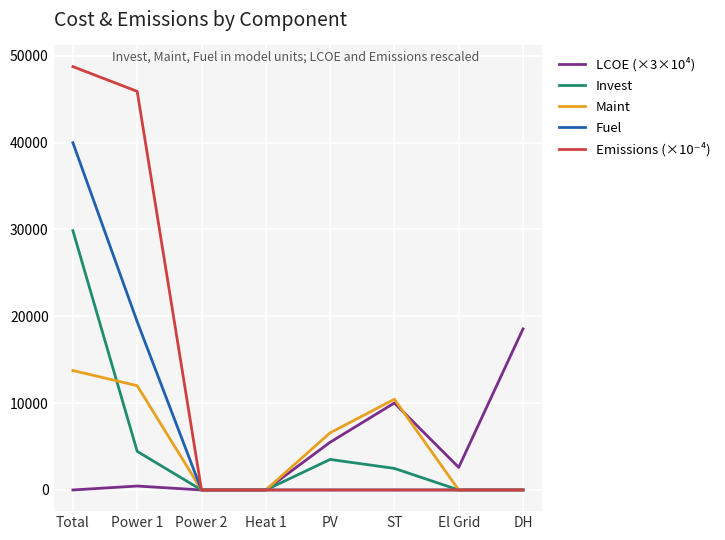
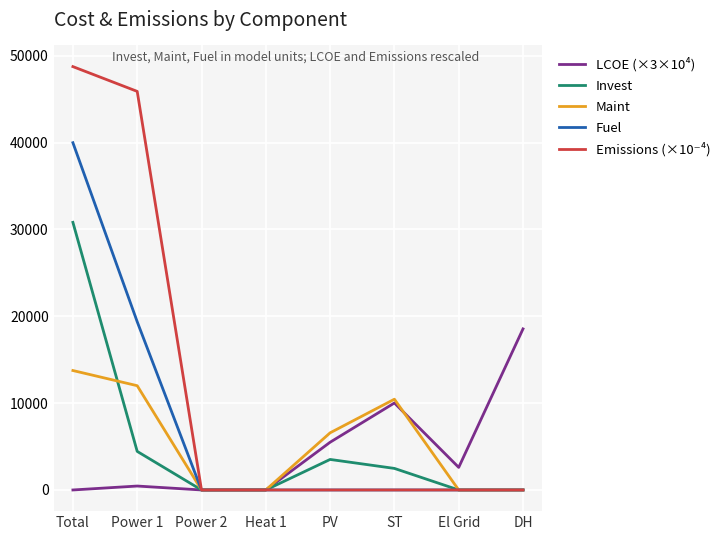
Invest, Total: 30000 -> 31000
